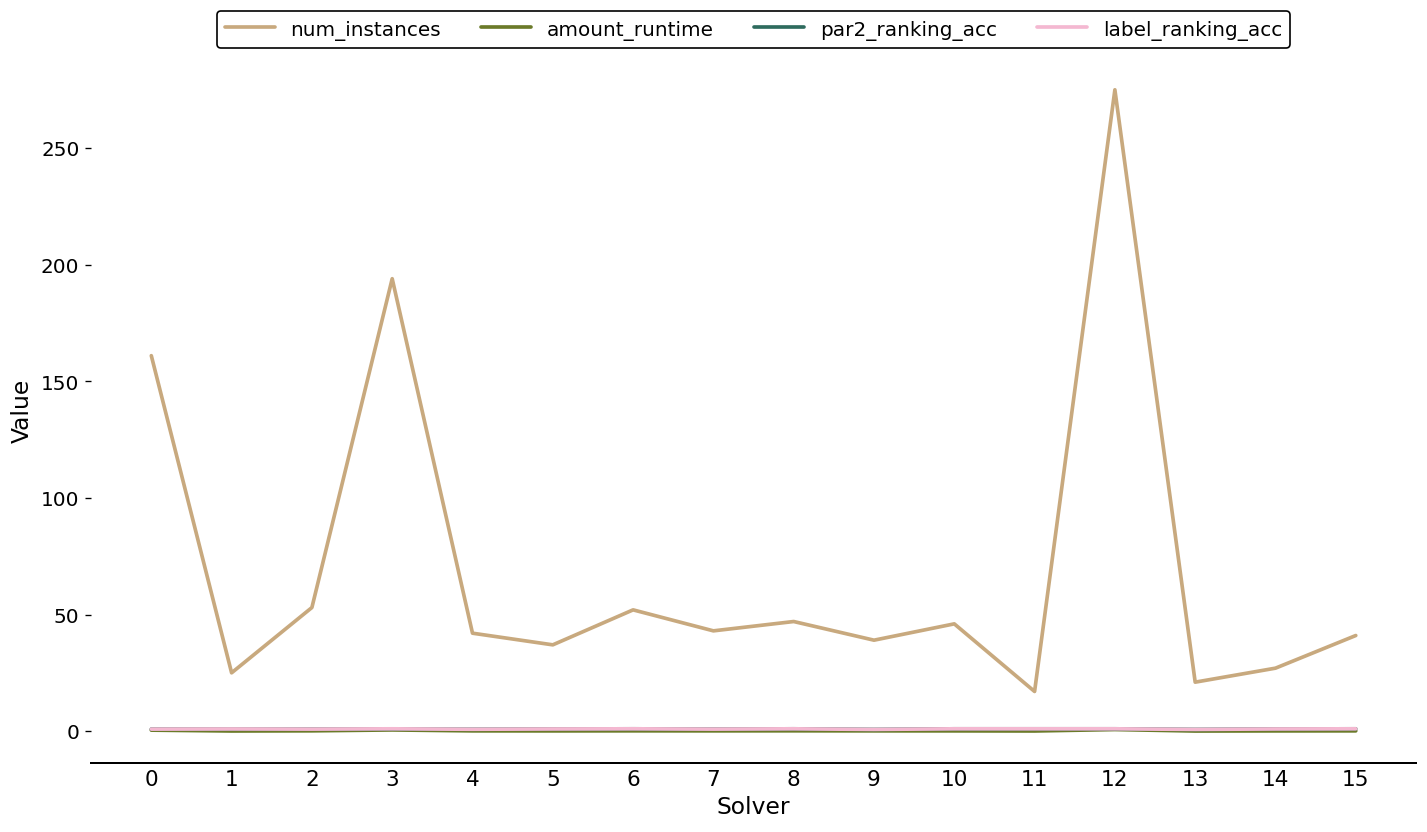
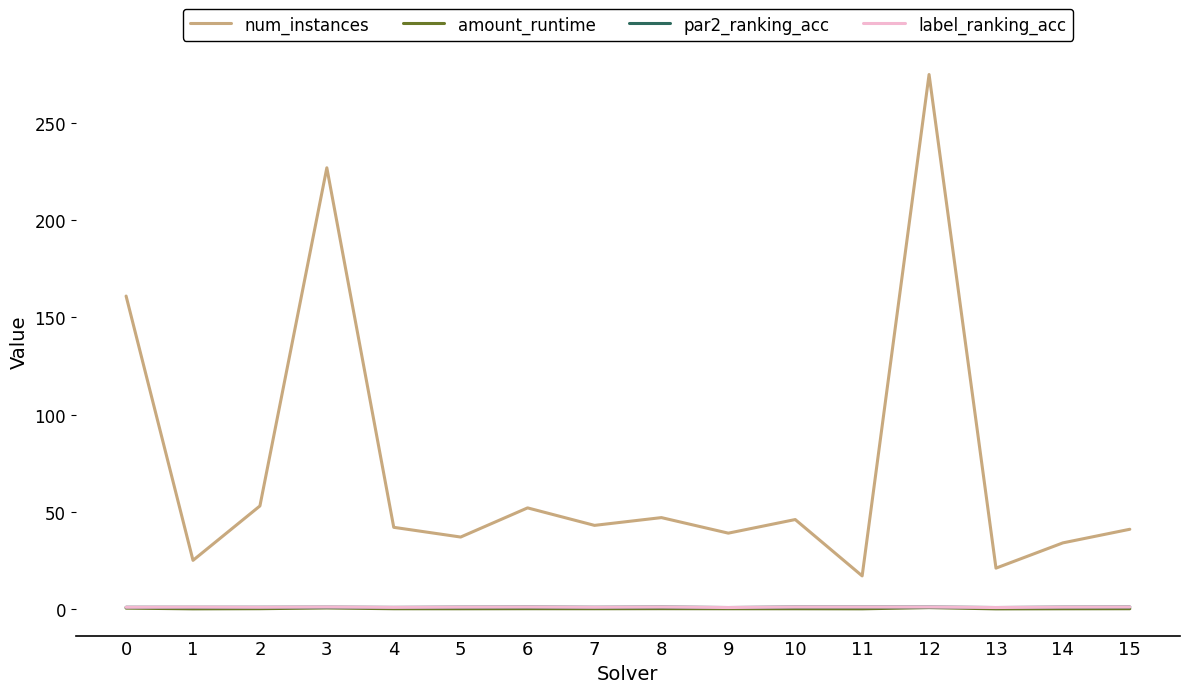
num_instances, 3: 194 -> 227
num_instances, 14: 27 -> 34
